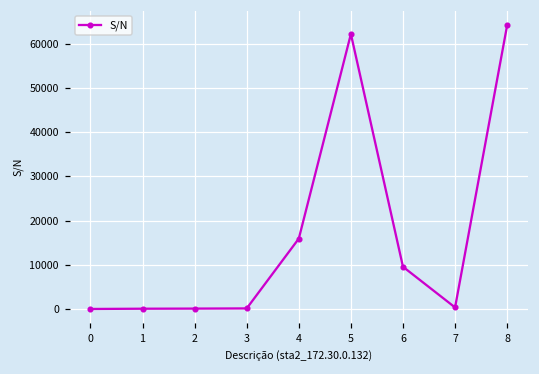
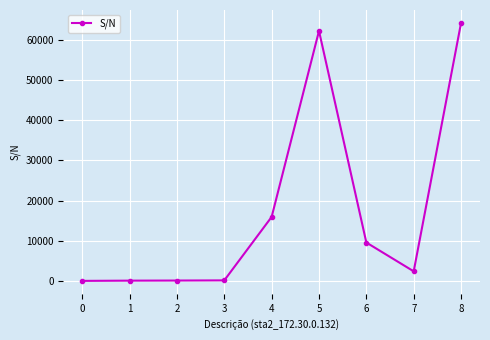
7: 0 -> 2000
